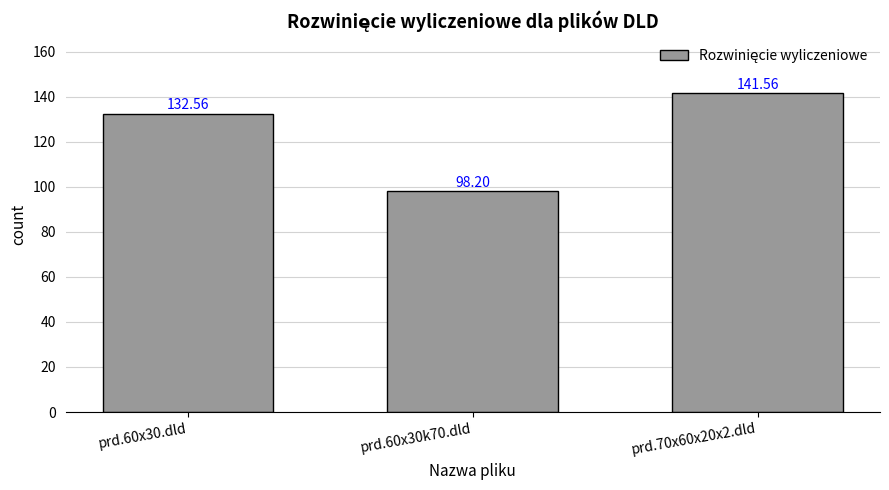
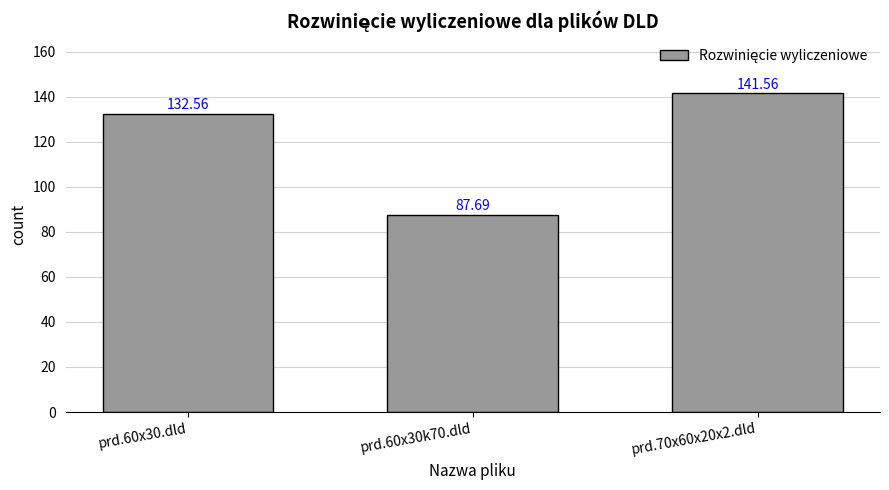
prd.60x30k70.dld: 98.20 -> 87.69
